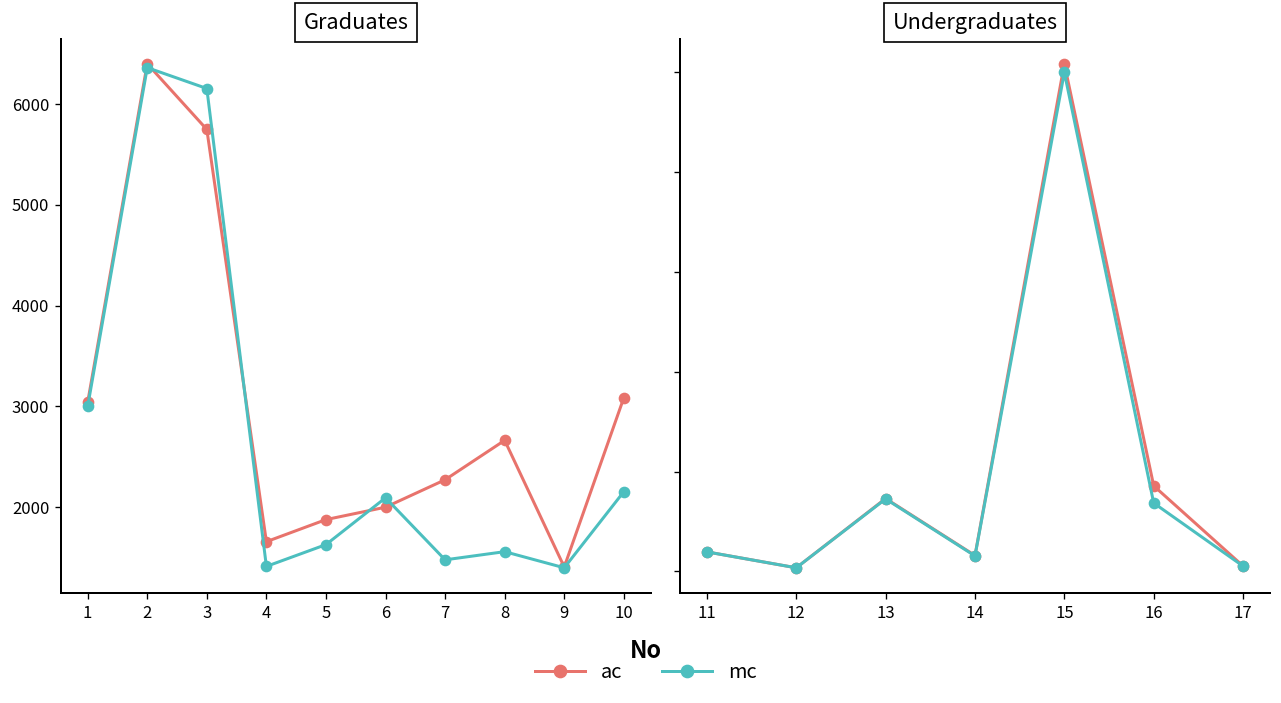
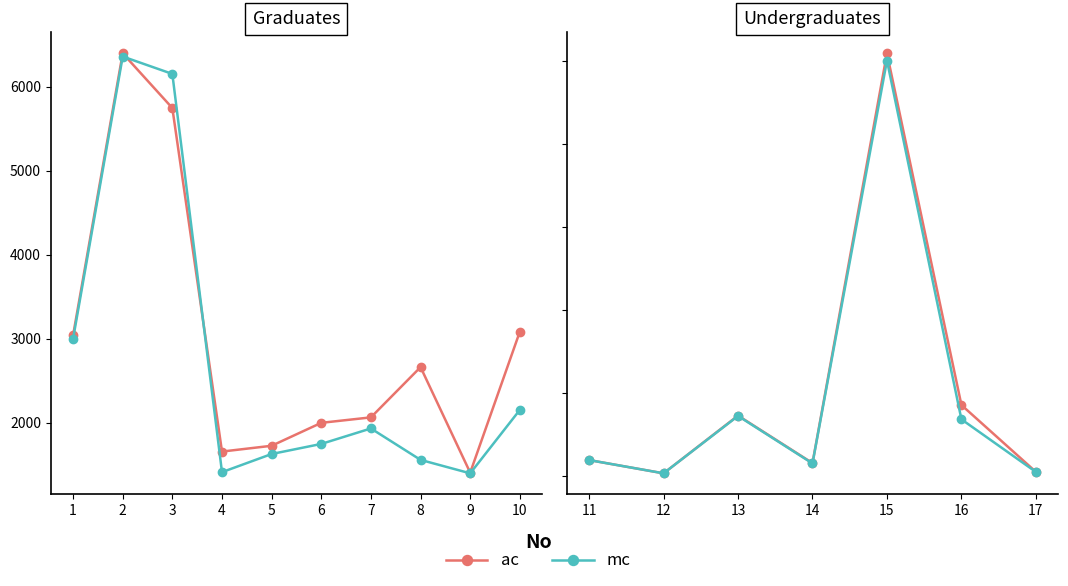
Graduates, ac, 5: 1900 -> 1700
Graduates, mc, 6: 2100 -> 1800
Graduates, ac, 7: 2300 -> 2100
Graduates, mc, 7: 1500 -> 1900
